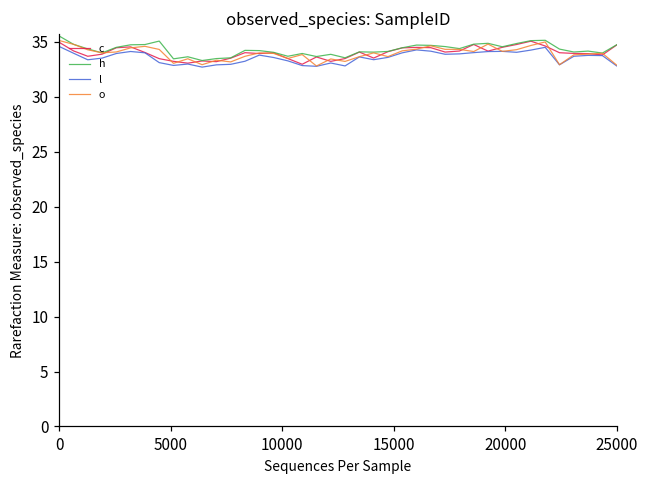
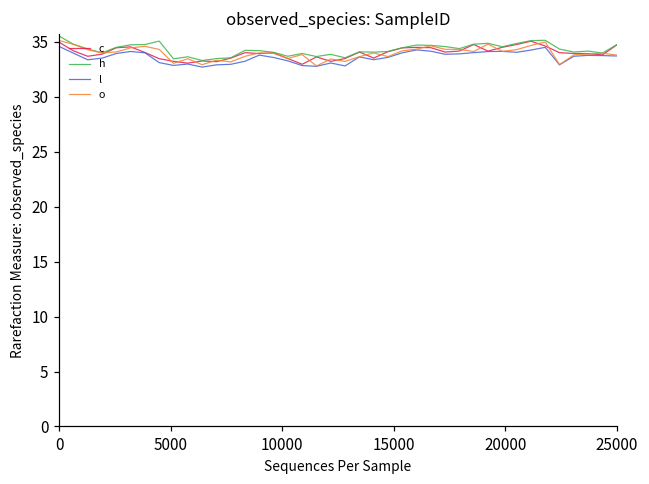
l, 25000: 33 -> 34
o, 25000: 33 -> 34
